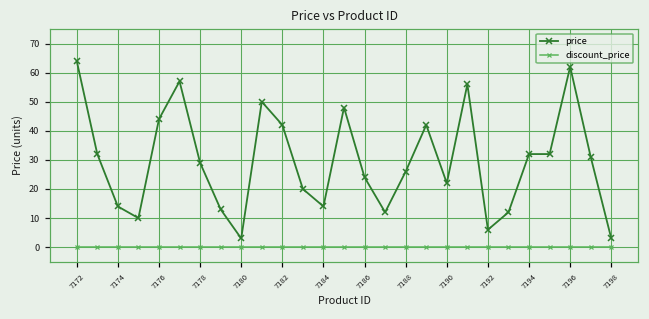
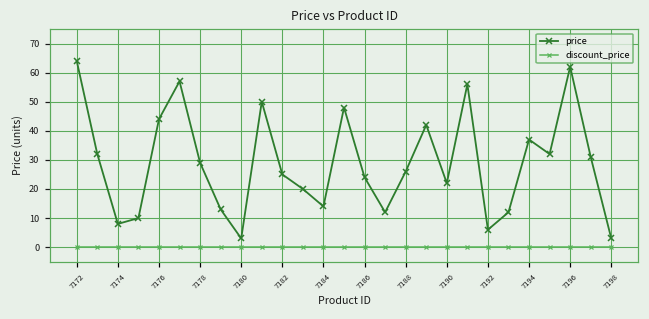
price, 7174: 14 -> 8
price, 7182: 42 -> 25
price, 7194: 32 -> 37
